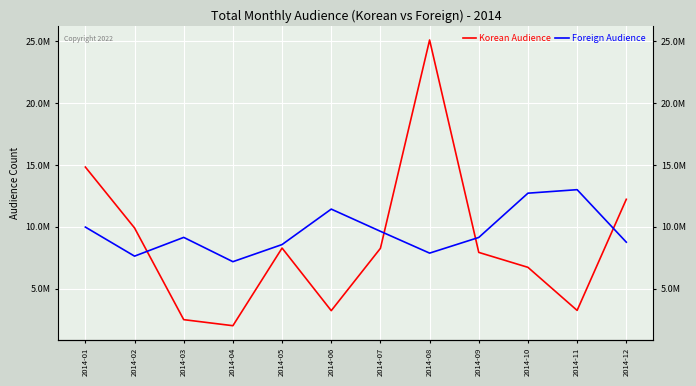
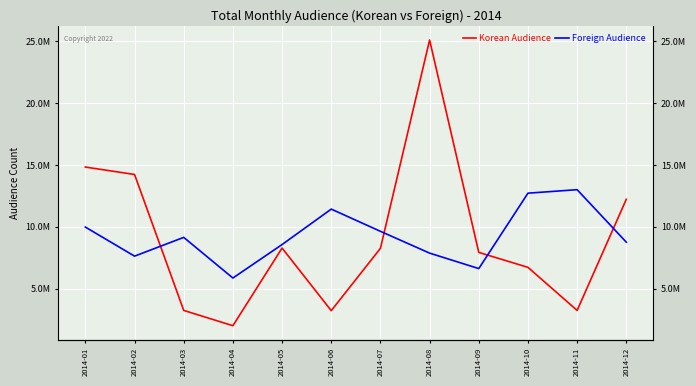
Korean Audience, 2014-02: 9900000 -> 14200000
Korean Audience, 2014-03: 2500000 -> 3300000
Foreign Audience, 2014-04: 7200000 -> 5900000
Foreign Audience, 2014-09: 9100000 -> 6600000
